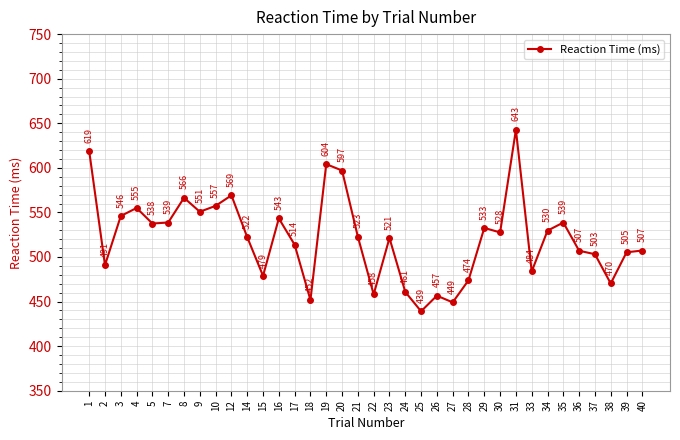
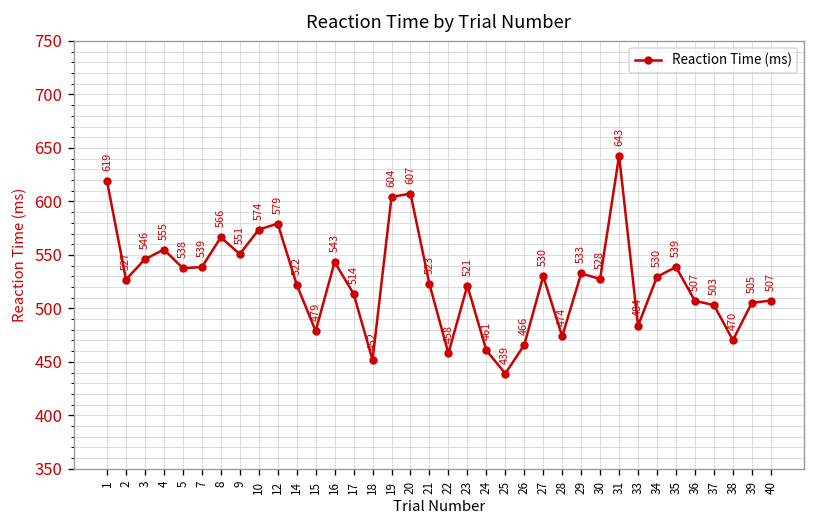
2: 491 -> 527
10: 557 -> 574
12: 569 -> 579
20: 597 -> 607
26: 457 -> 466
27: 449 -> 530
